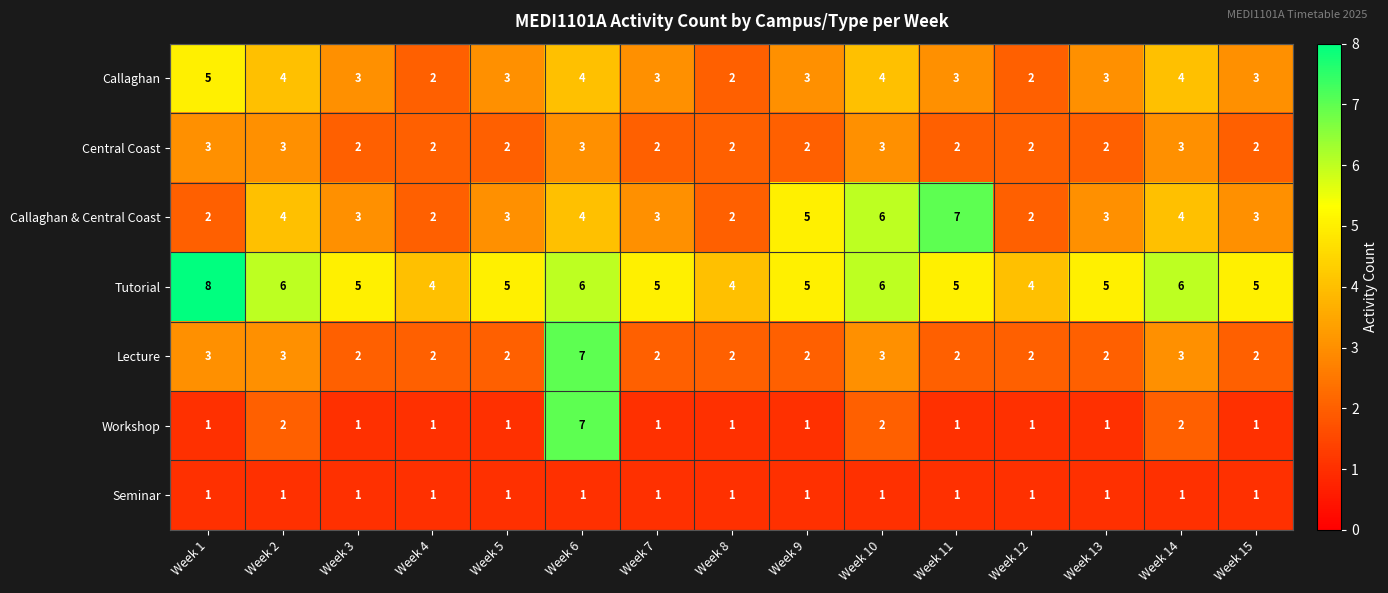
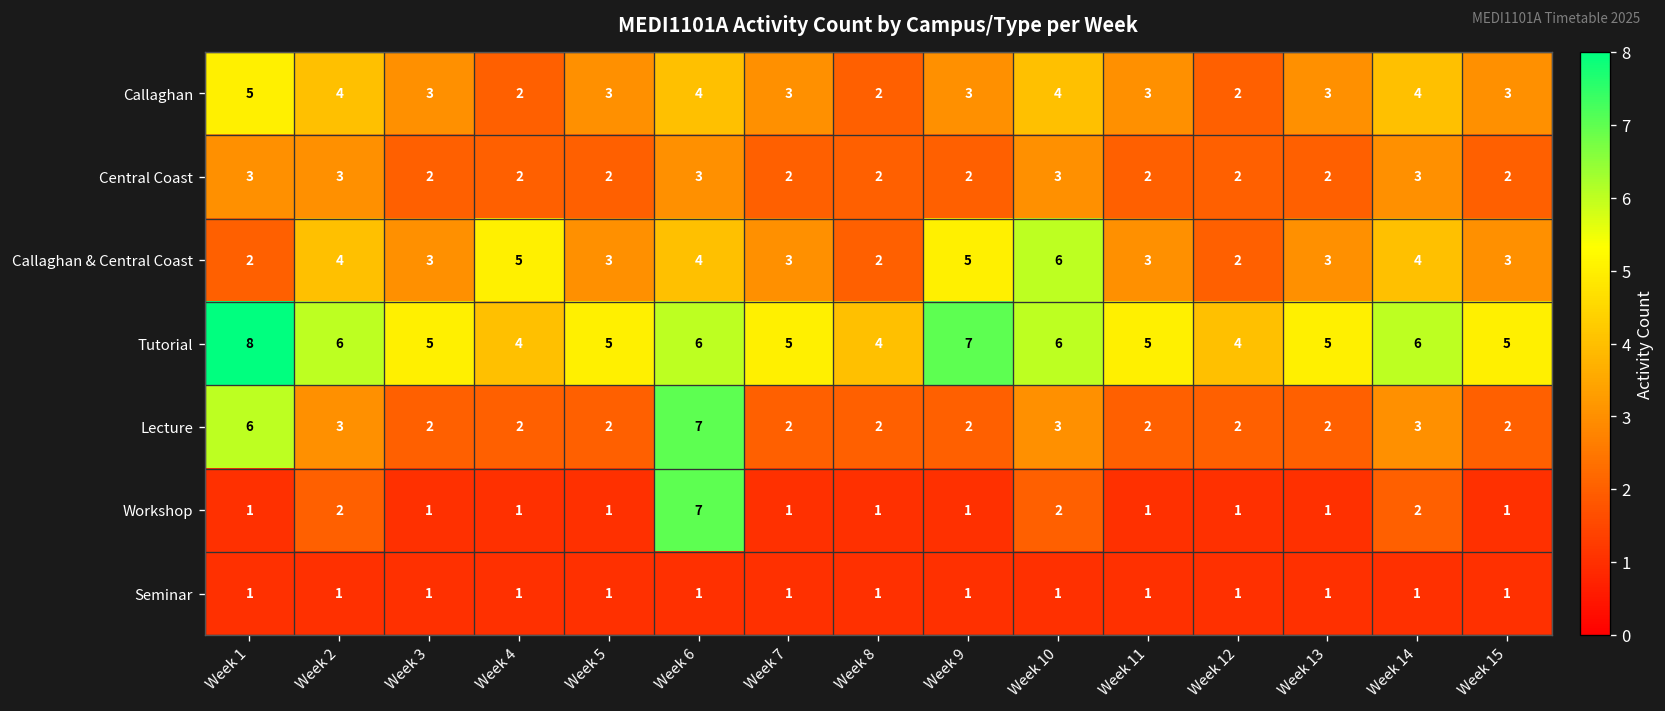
Callaghan & Central Coast, Week 4: 2 -> 5
Callaghan & Central Coast, Week 11: 7 -> 3
Tutorial, Week 9: 5 -> 7
Lecture, Week 1: 3 -> 6
